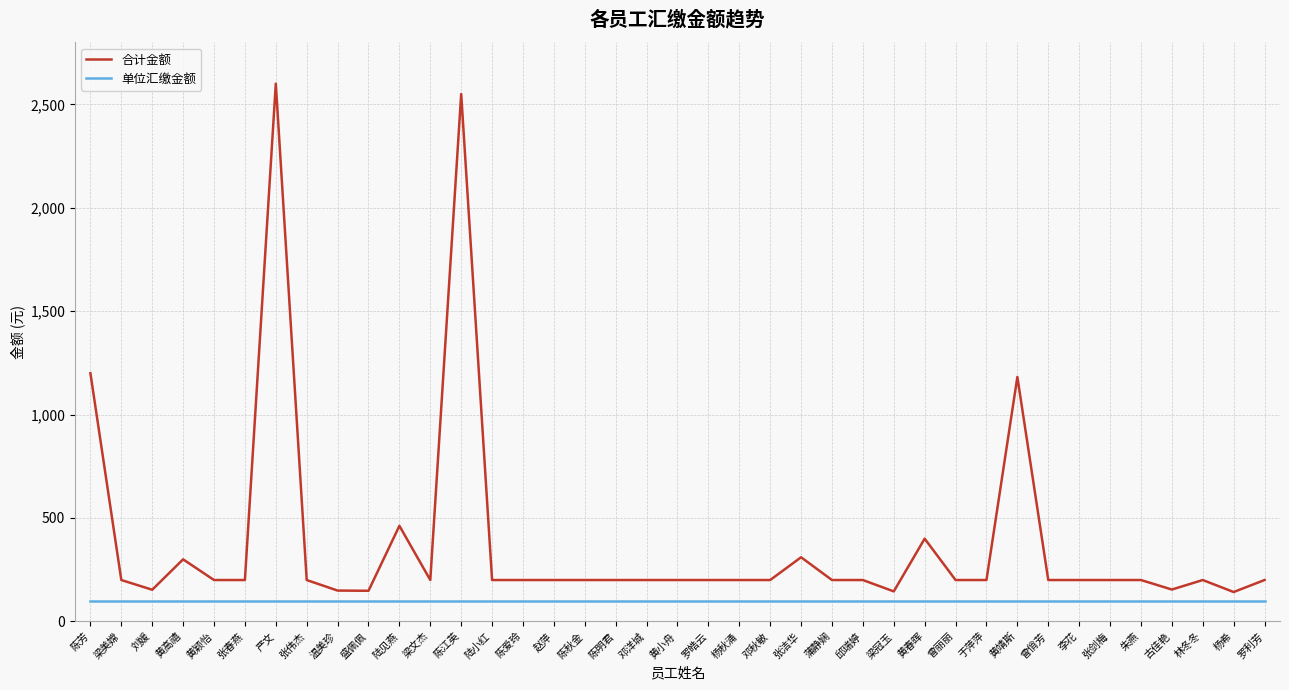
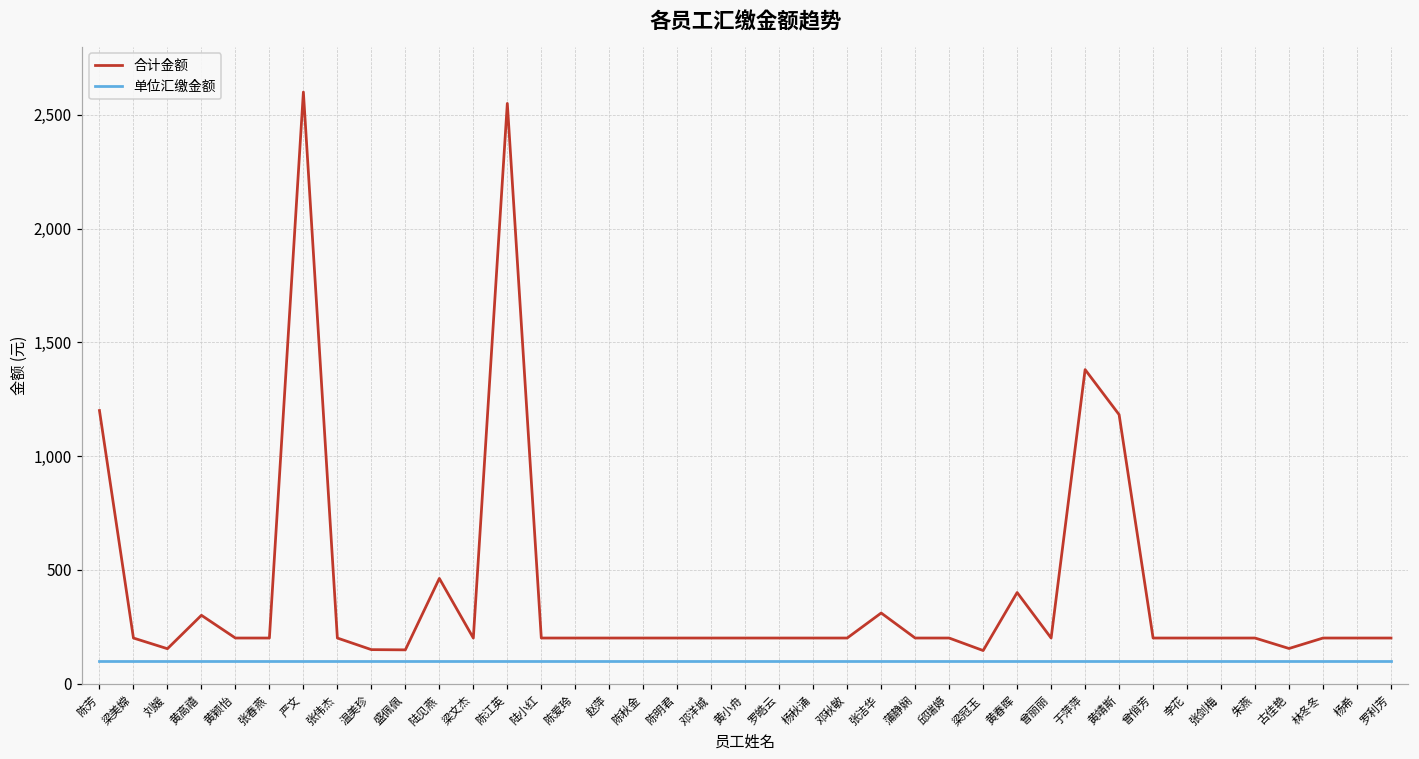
合计金额, 于萍萍: 200 -> 1,380
合计金额, 杨希: 140 -> 200
